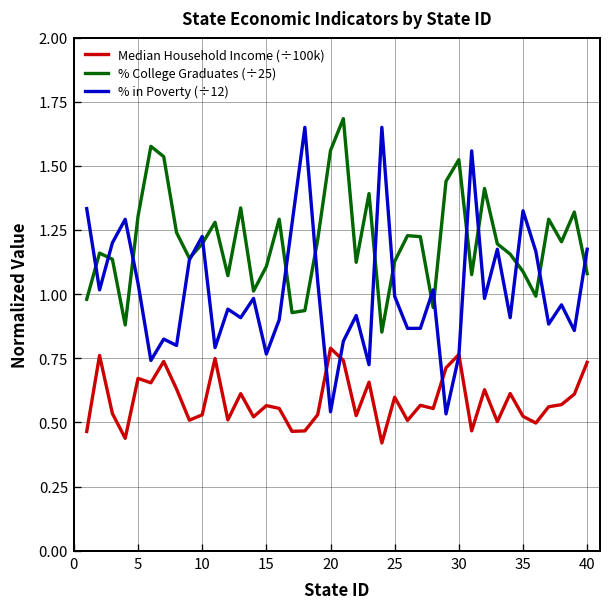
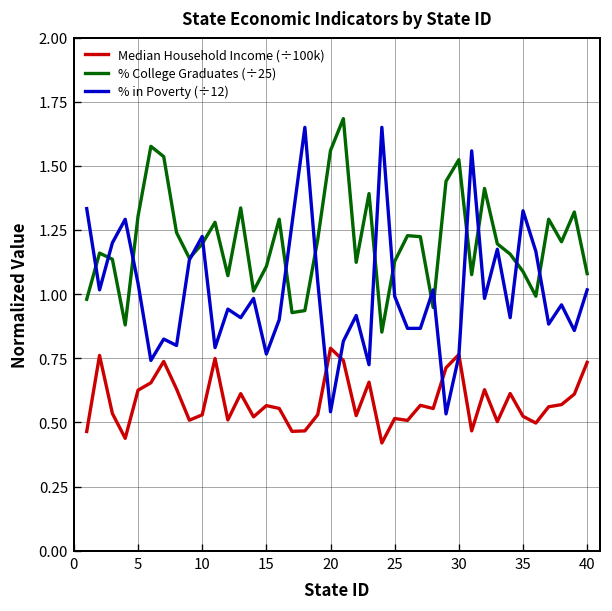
Median Household Income (÷100k), 5: 0.67 -> 0.63
Median Household Income (÷100k), 25: 0.60 -> 0.52
% in Poverty (÷12), 40: 1.18 -> 1.02
